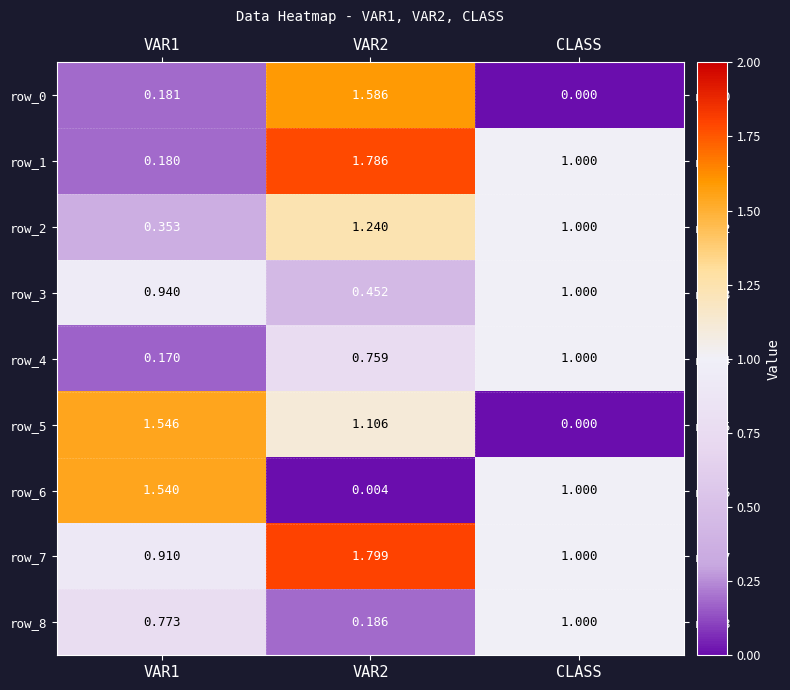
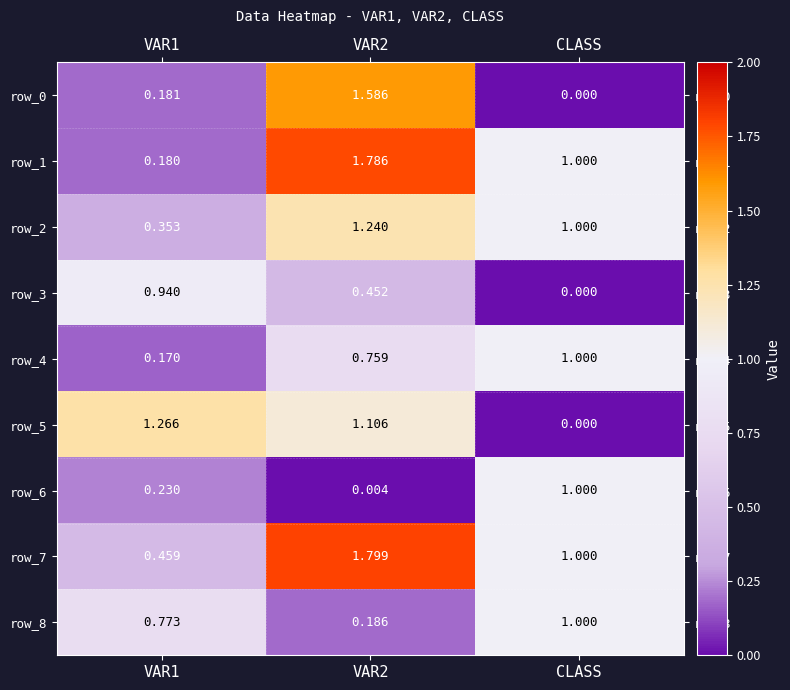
row_3, CLASS: 1.000 -> 0.000
row_5, VAR1: 1.546 -> 1.266
row_6, VAR1: 1.540 -> 0.230
row_7, VAR1: 0.910 -> 0.459
